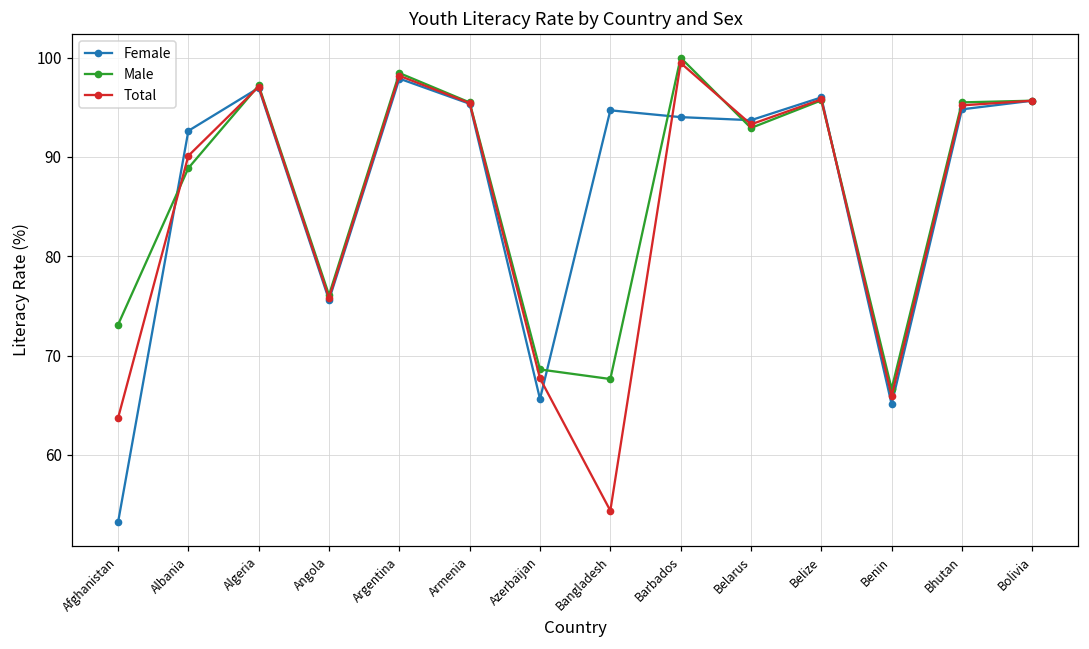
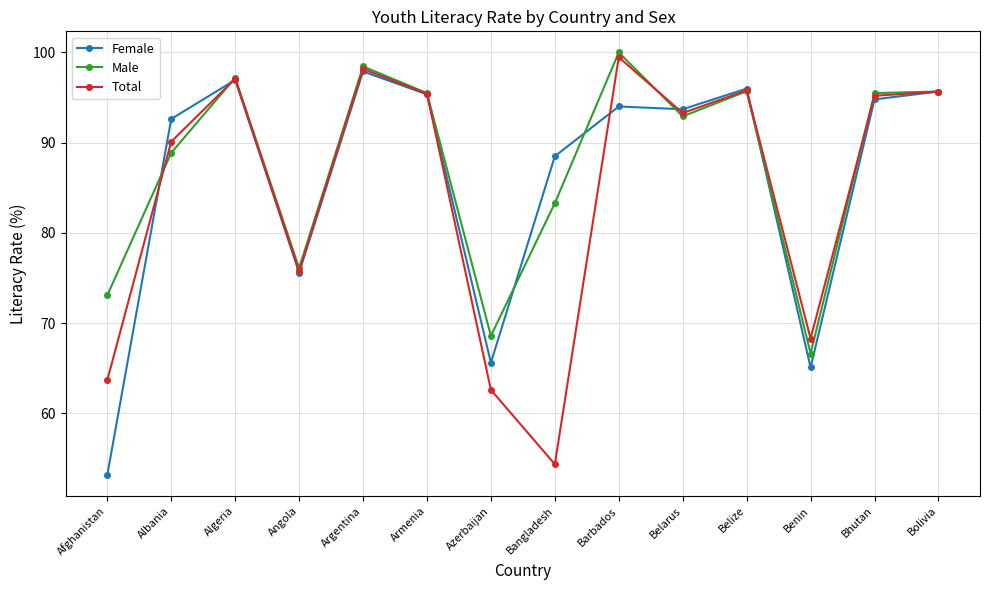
Total, Azerbaijan: 68 -> 63
Female, Bangladesh: 95 -> 89
Male, Bangladesh: 68 -> 83
Total, Benin: 66 -> 68
